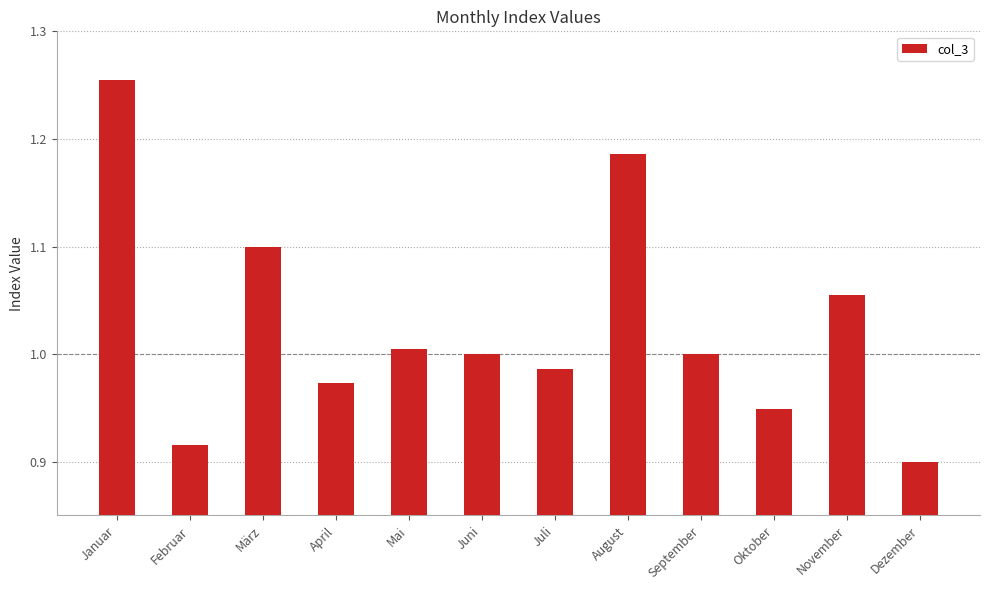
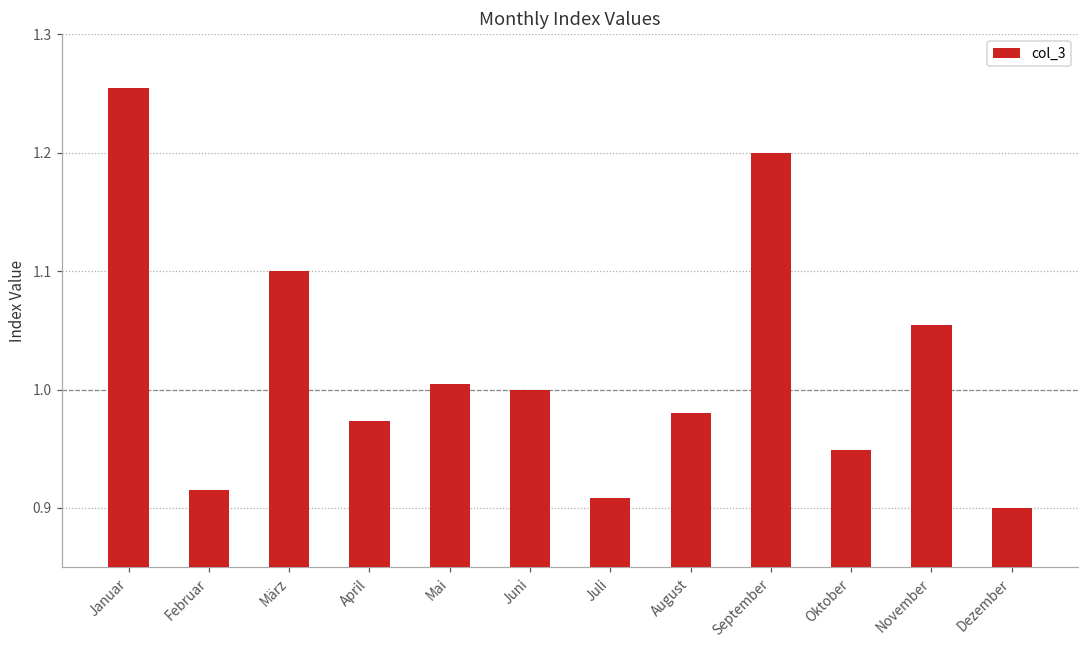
Juli: 0.986 -> 0.908
August: 1.186 -> 0.980
September: 1.0 -> 1.2
